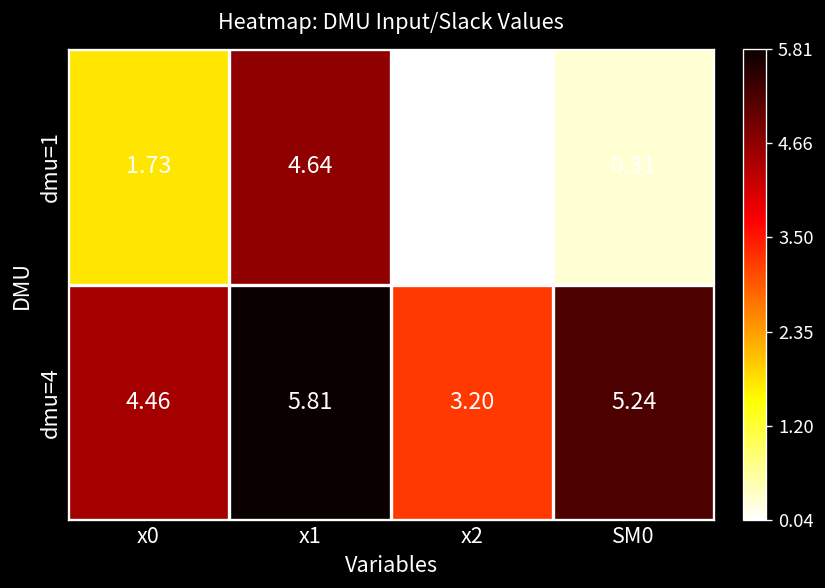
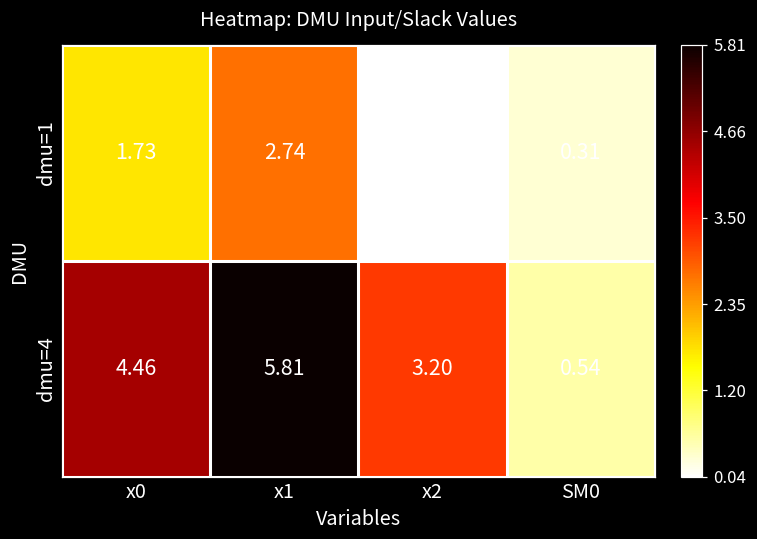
dmu=1, x1: 4.64 -> 2.74
dmu=4, SM0: 5.24 -> 0.54
